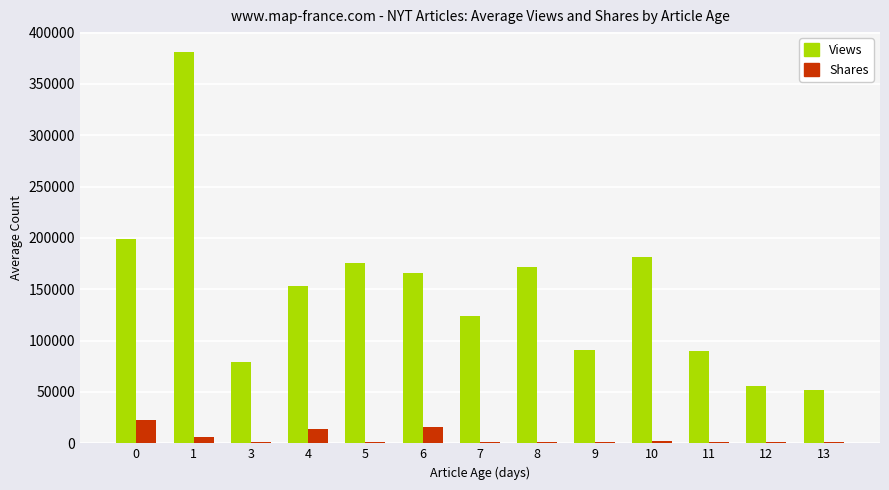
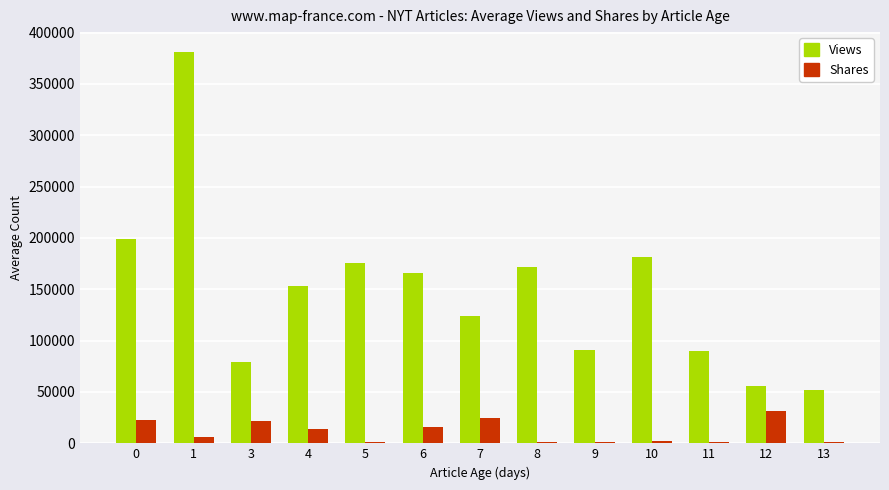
Shares, 3: 2000 -> 22000
Shares, 7: 1000 -> 24000
Shares, 12: 1000 -> 32000
